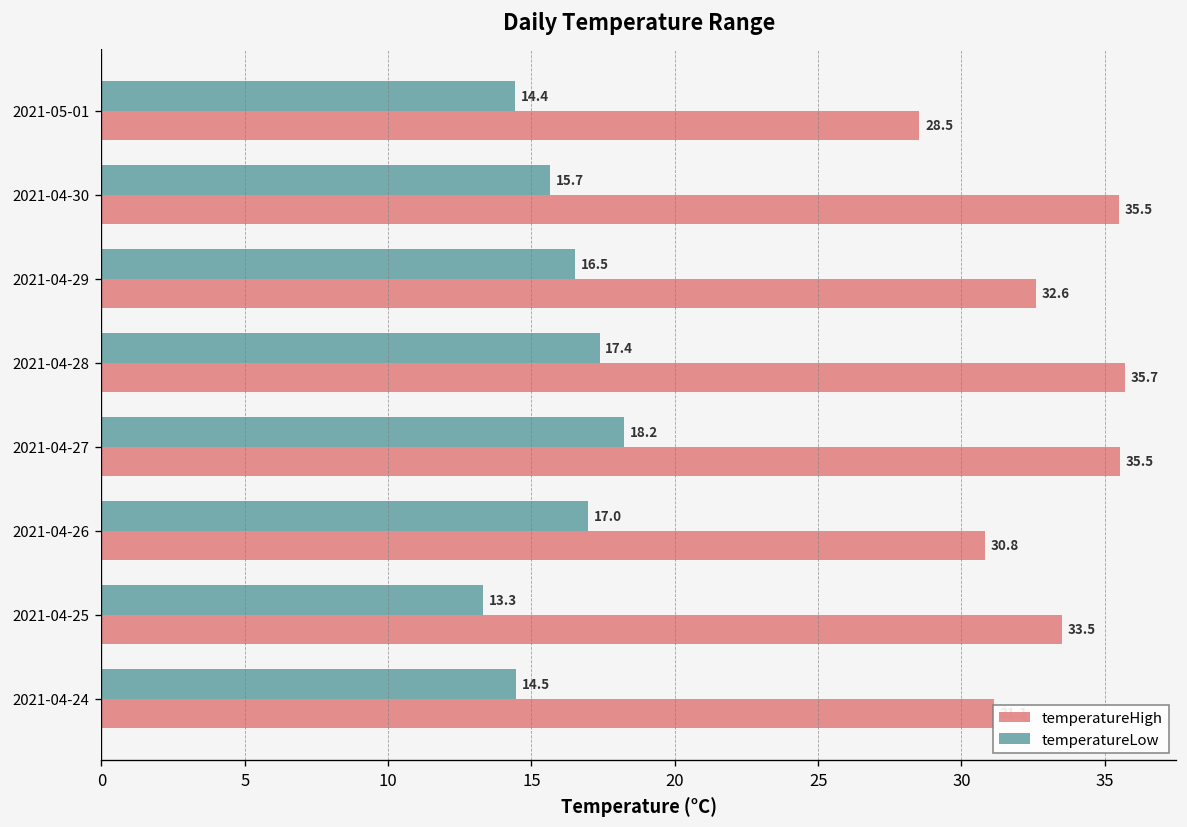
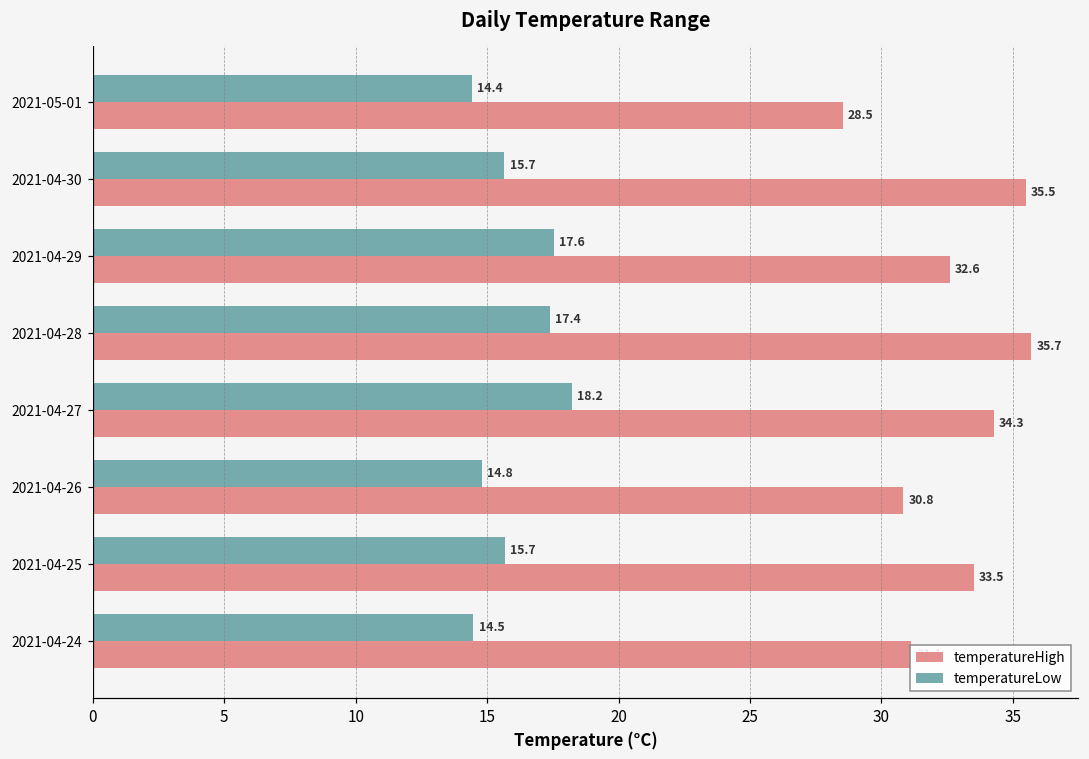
temperatureLow, 2021-04-29: 16.5 -> 17.6
temperatureHigh, 2021-04-27: 35.5 -> 34.3
temperatureLow, 2021-04-26: 17.0 -> 14.8
temperatureLow, 2021-04-25: 13.3 -> 15.7
